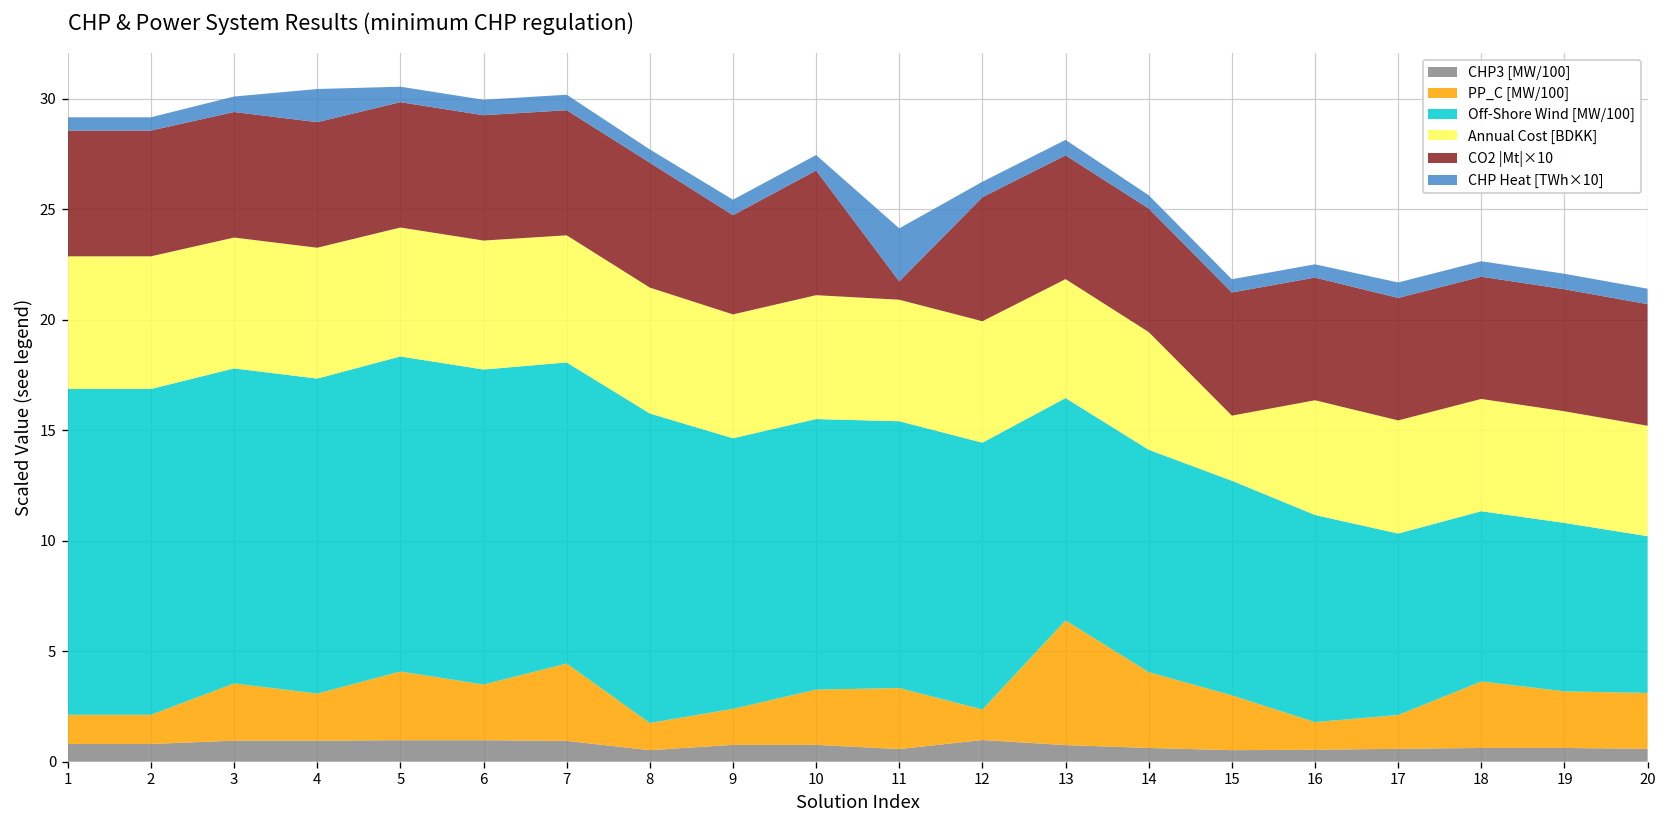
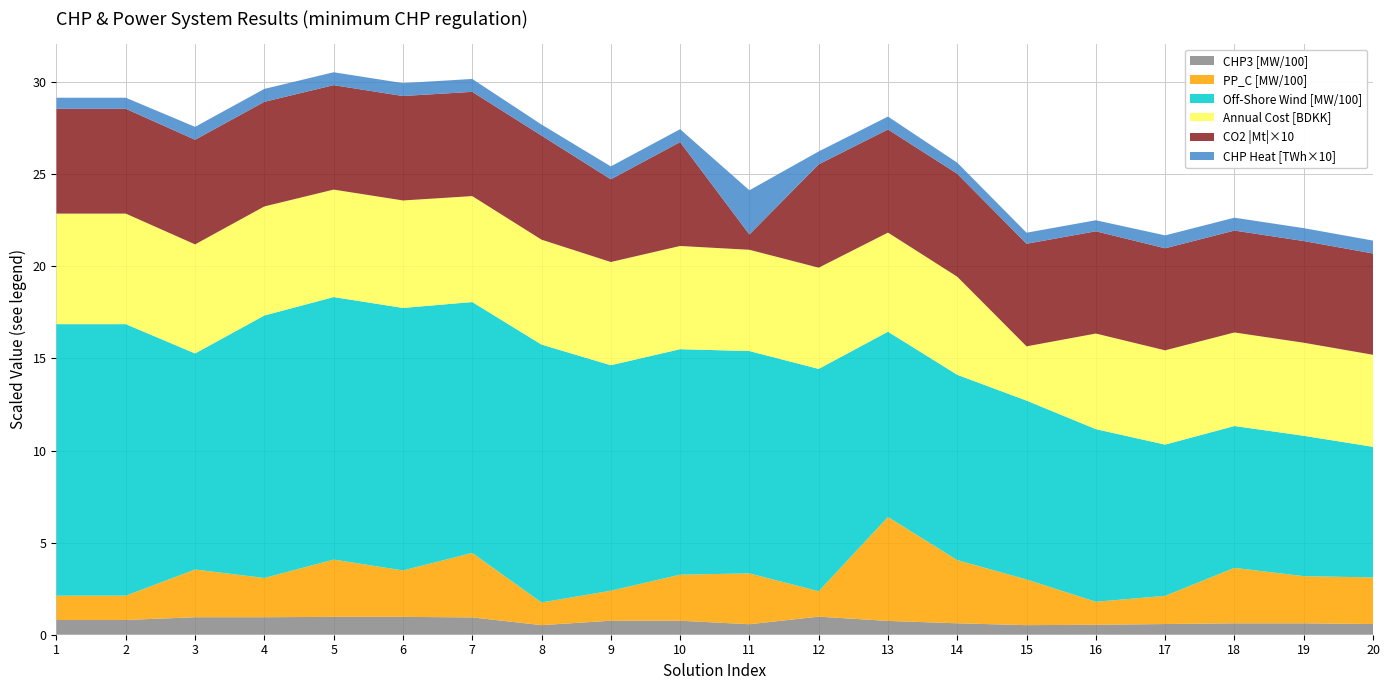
Off-Shore Wind [MW/100], 3: 14.3 -> 11.7
CHP Heat [TWh×10], 4: 1.5 -> 0.7
